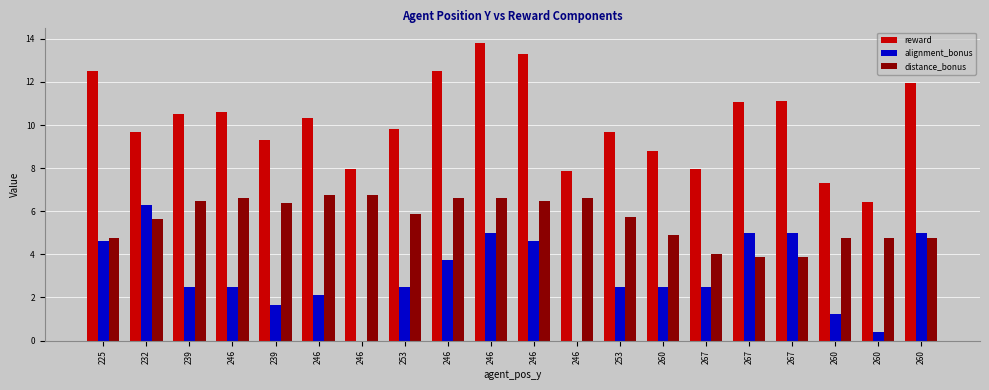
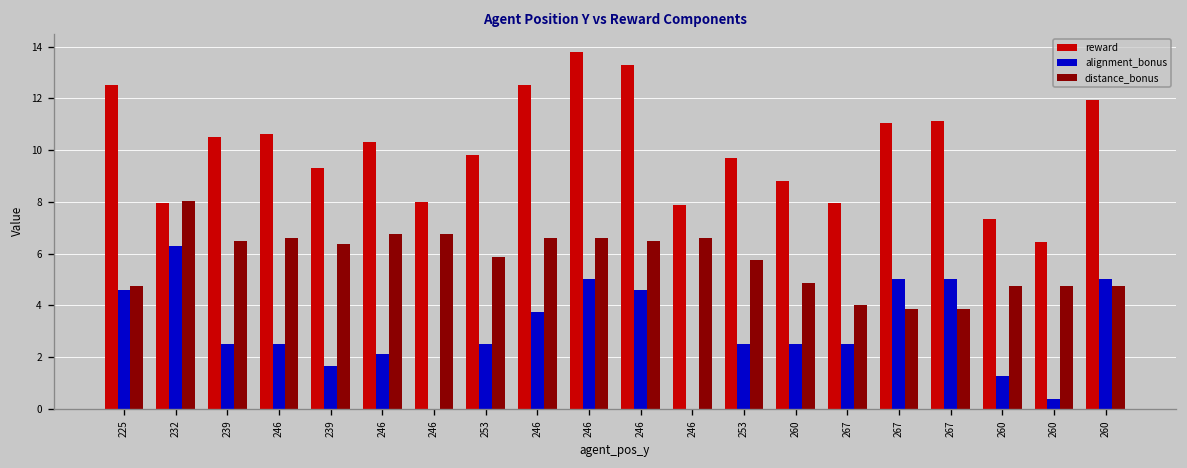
reward, 232: 9.7 -> 7.9
distance_bonus, 232: 5.6 -> 8.0
